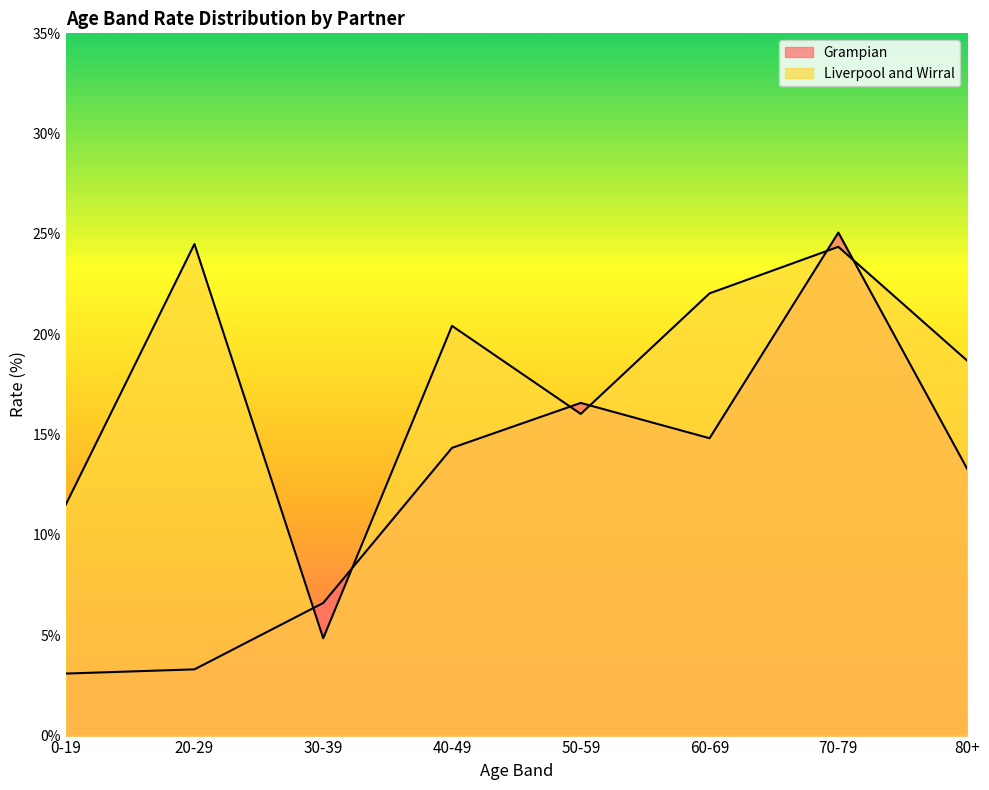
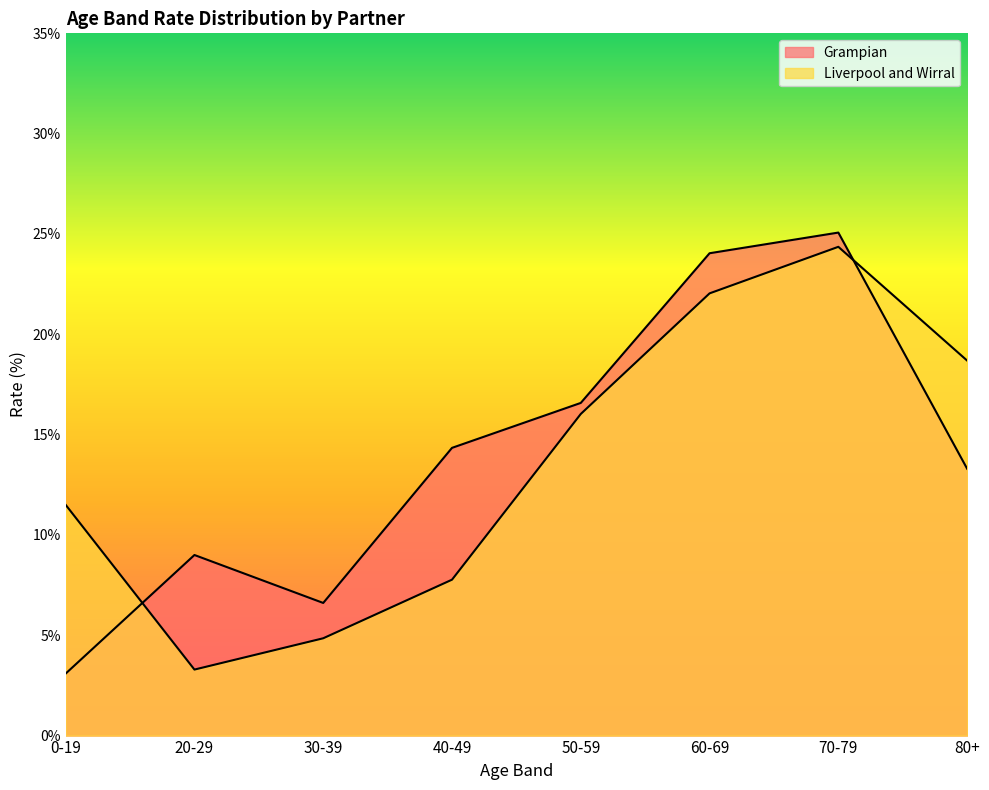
Grampian, 20-29: 3.3% -> 9.0%
Liverpool and Wirral, 20-29: 24.5% -> 3.3%
Liverpool and Wirral, 40-49: 20.4% -> 7.8%
Grampian, 60-69: 14.8% -> 24.0%
